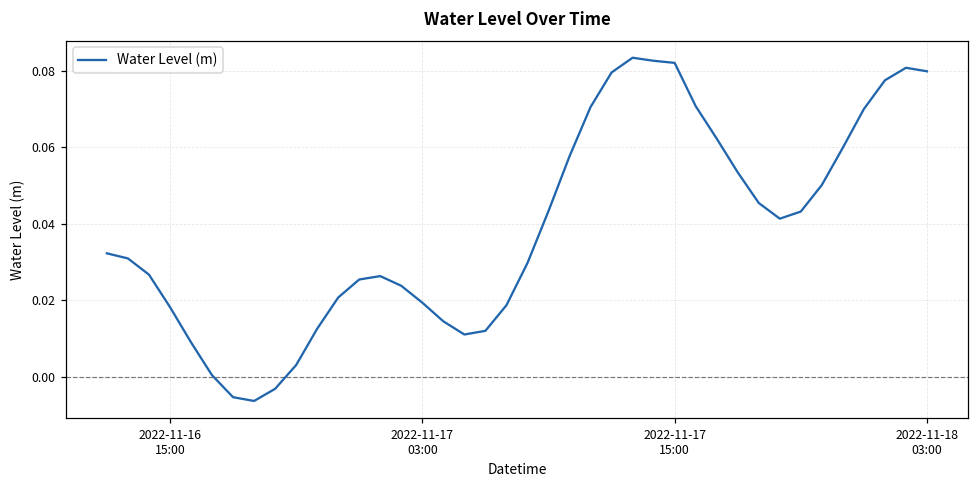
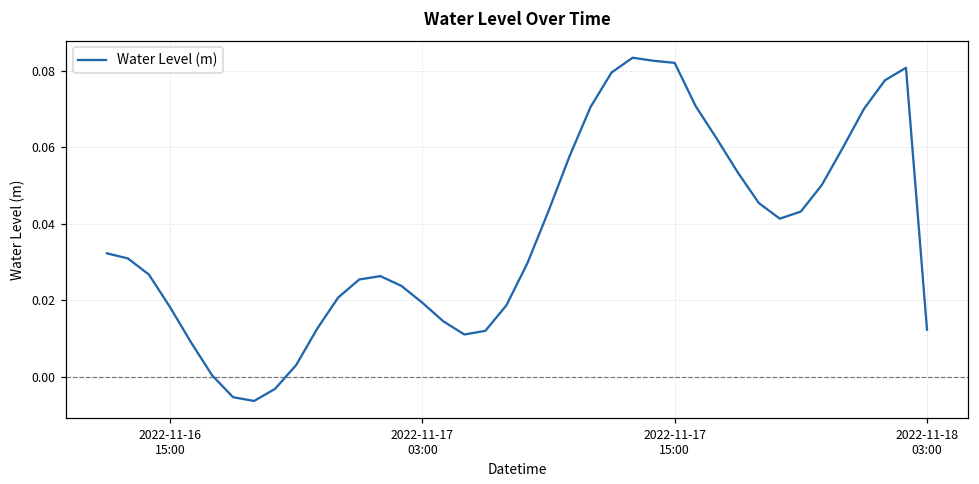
2022-11-18 03:00: 0.080 -> 0.012
